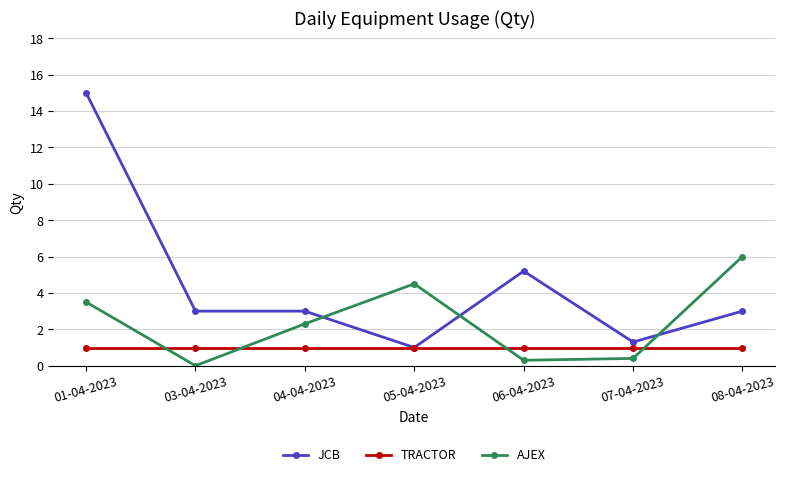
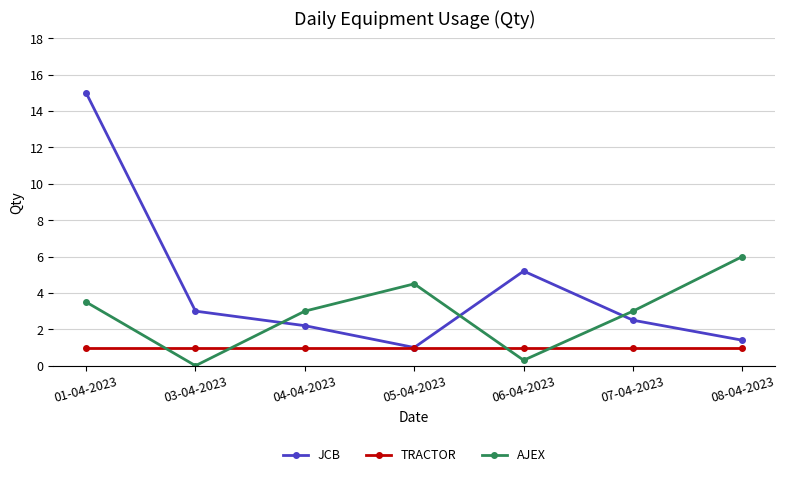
JCB, 04-04-2023: 3.0 -> 2.2
AJEX, 04-04-2023: 2.3 -> 3.0
JCB, 07-04-2023: 1.3 -> 2.5
AJEX, 07-04-2023: 0.4 -> 3.0
JCB, 08-04-2023: 3.0 -> 1.4
